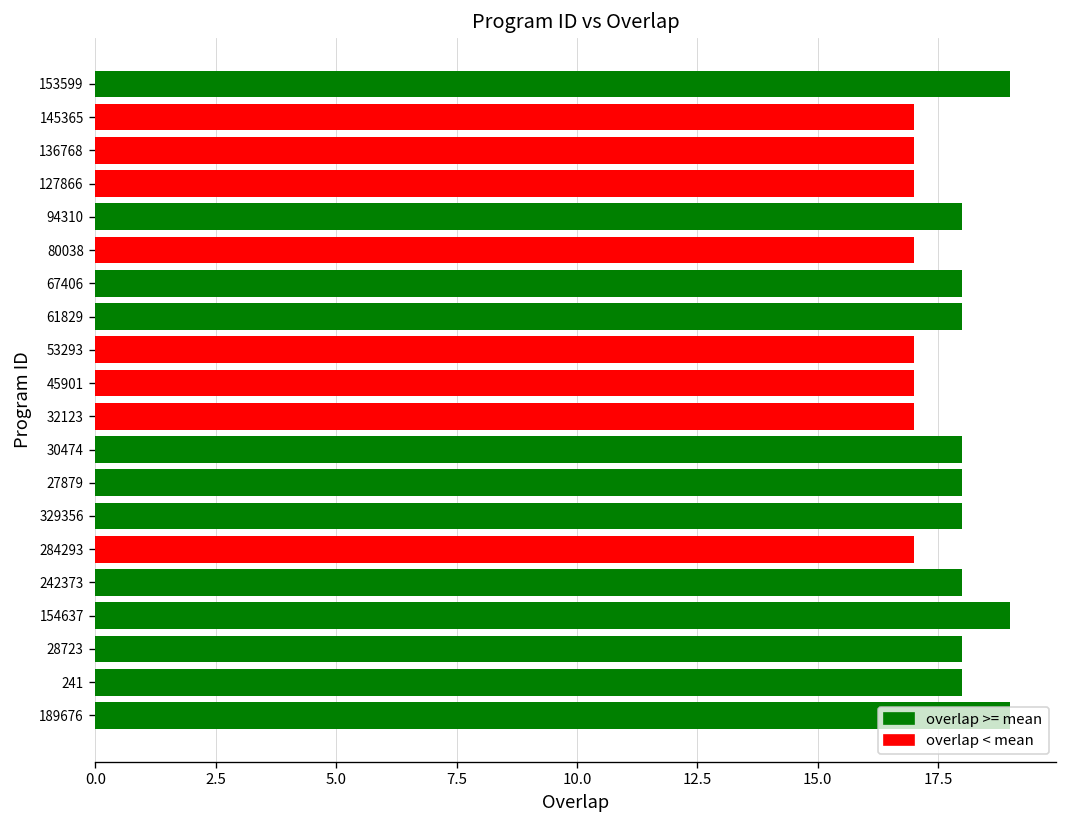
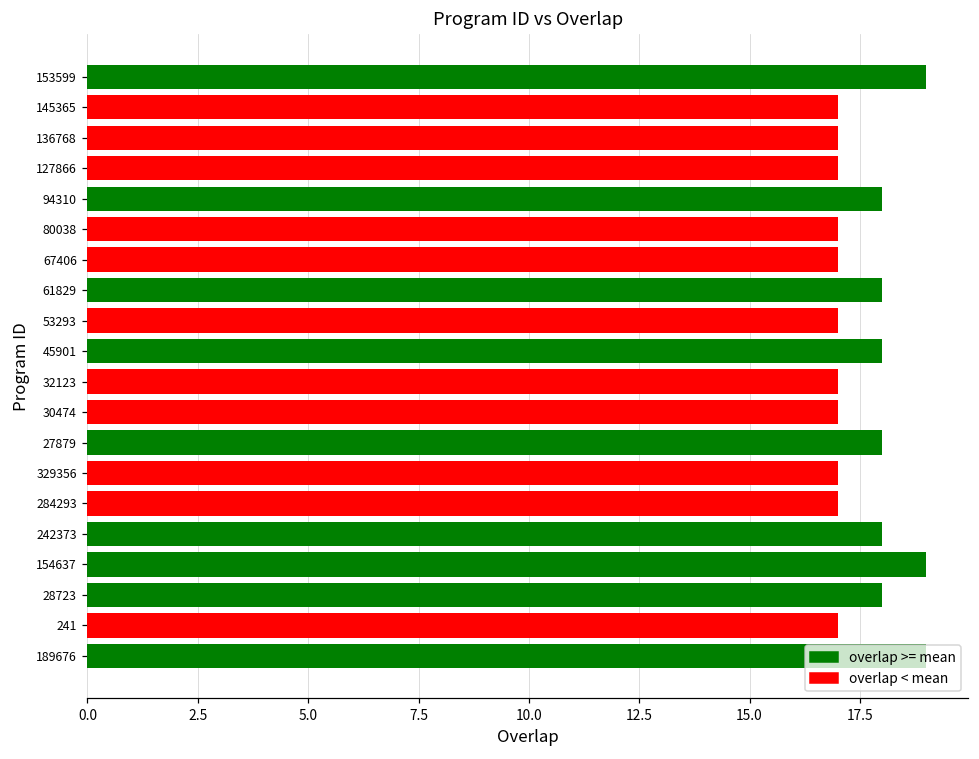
67406: 18 -> 17
45901: 17 -> 18
30474: 18 -> 17
329356: 18 -> 17
241: 18 -> 17
